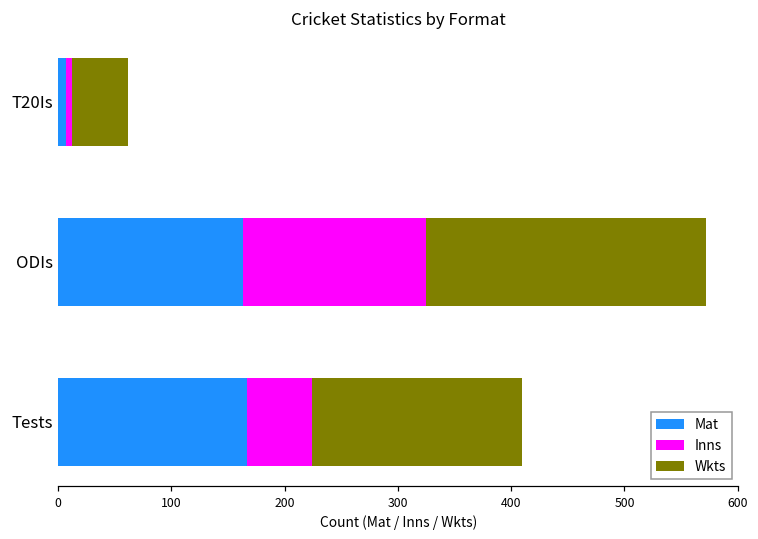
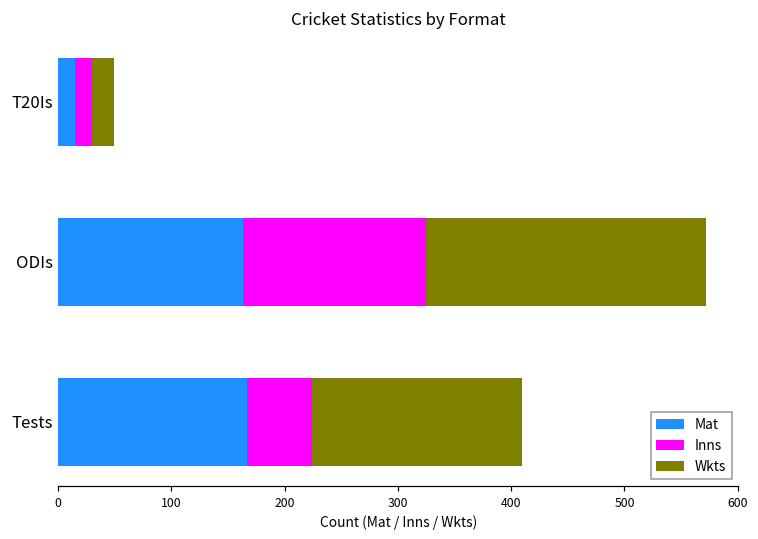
Mat, T20Is: 7 -> 15
Inns, T20Is: 5 -> 15
Wkts, T20Is: 50 -> 19
